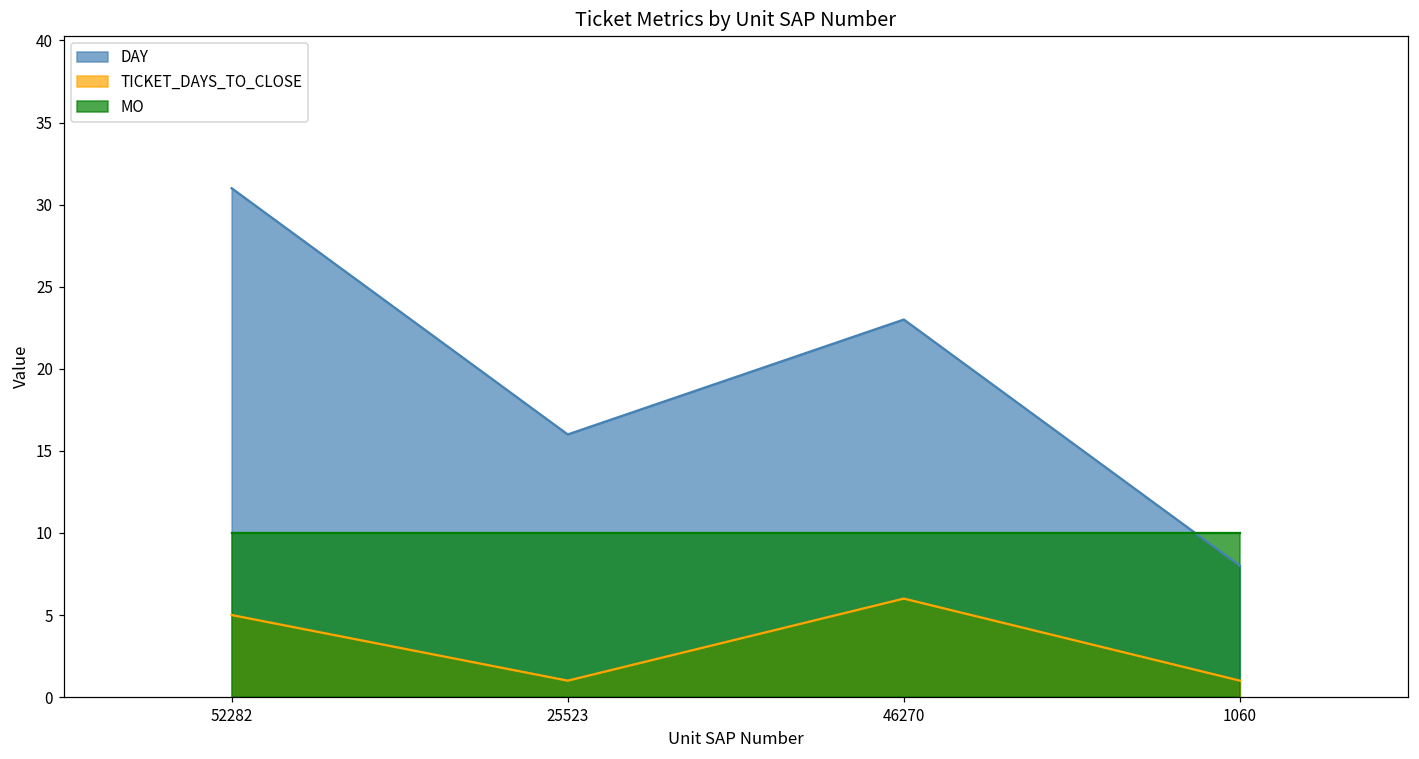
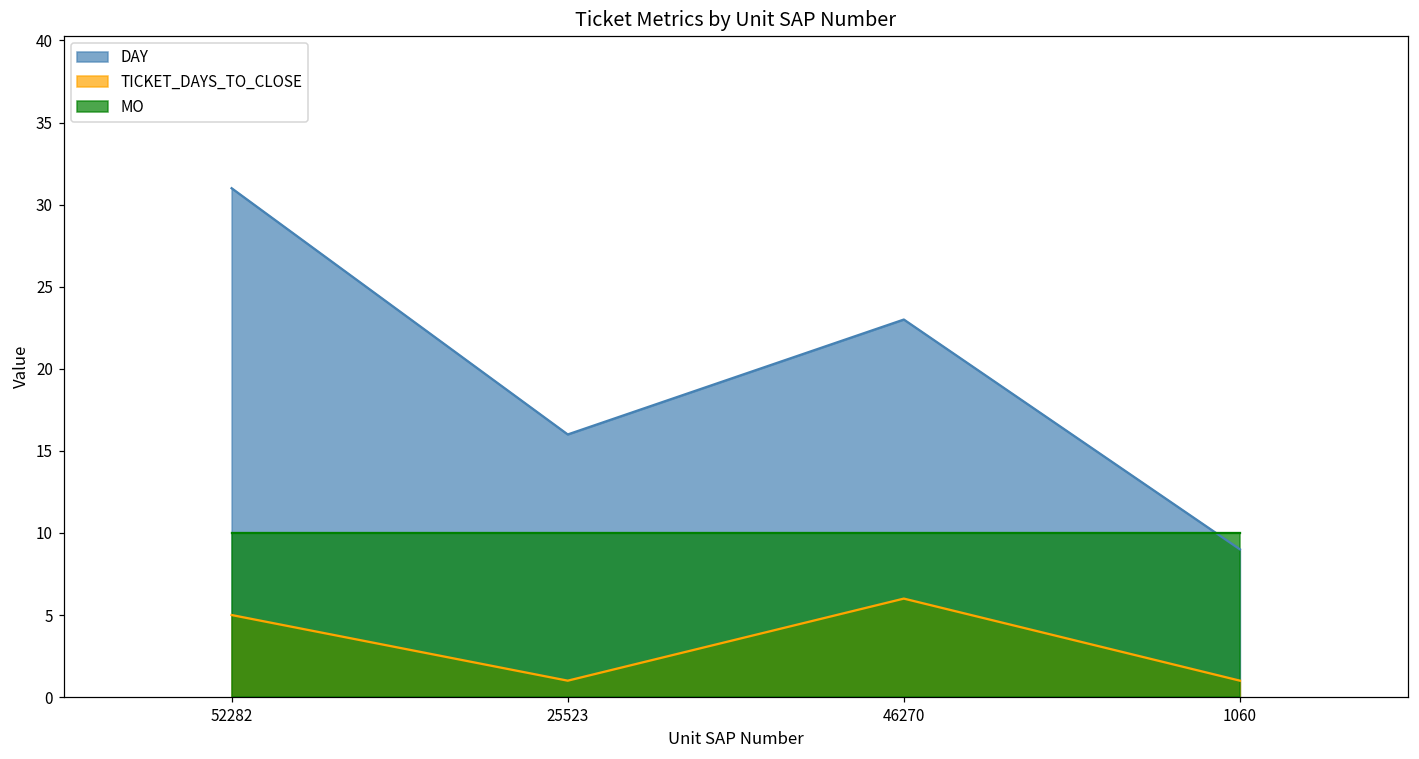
DAY, 1060: 8 -> 9
